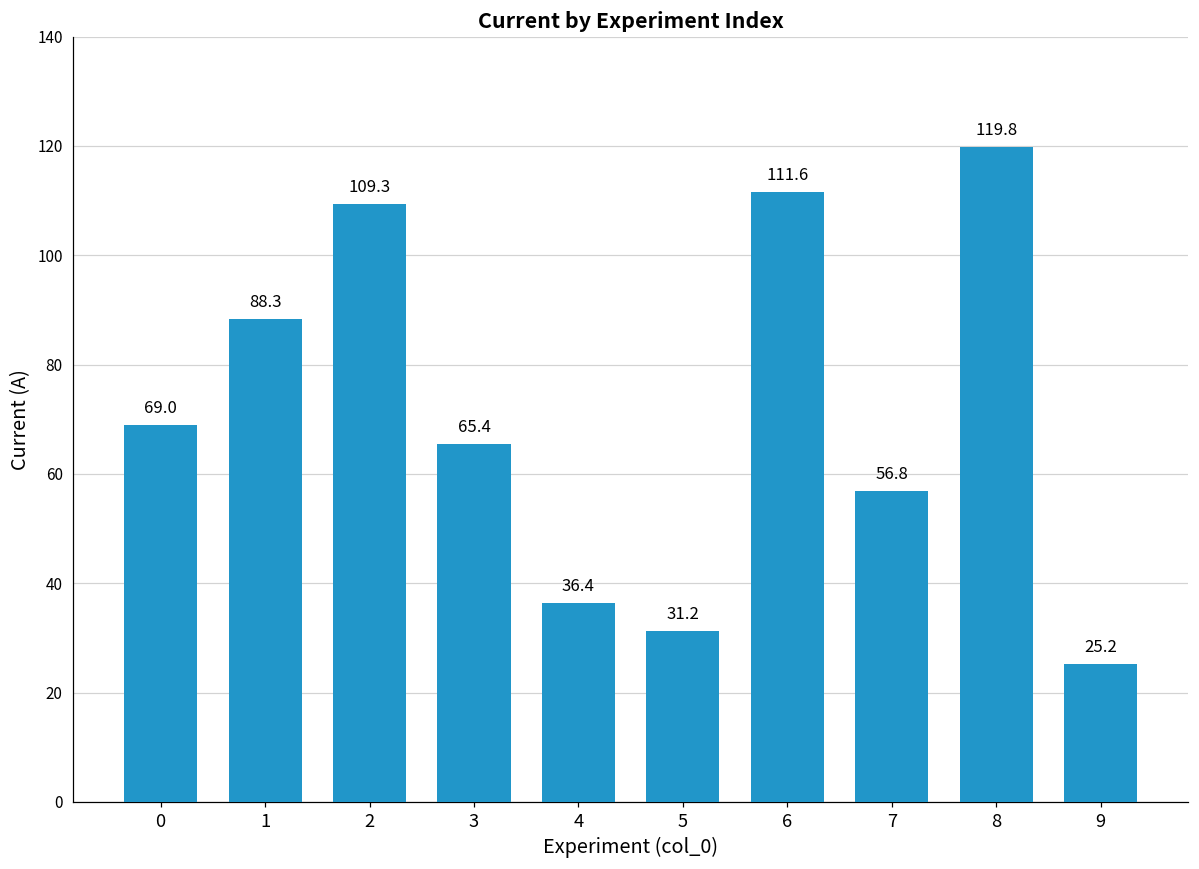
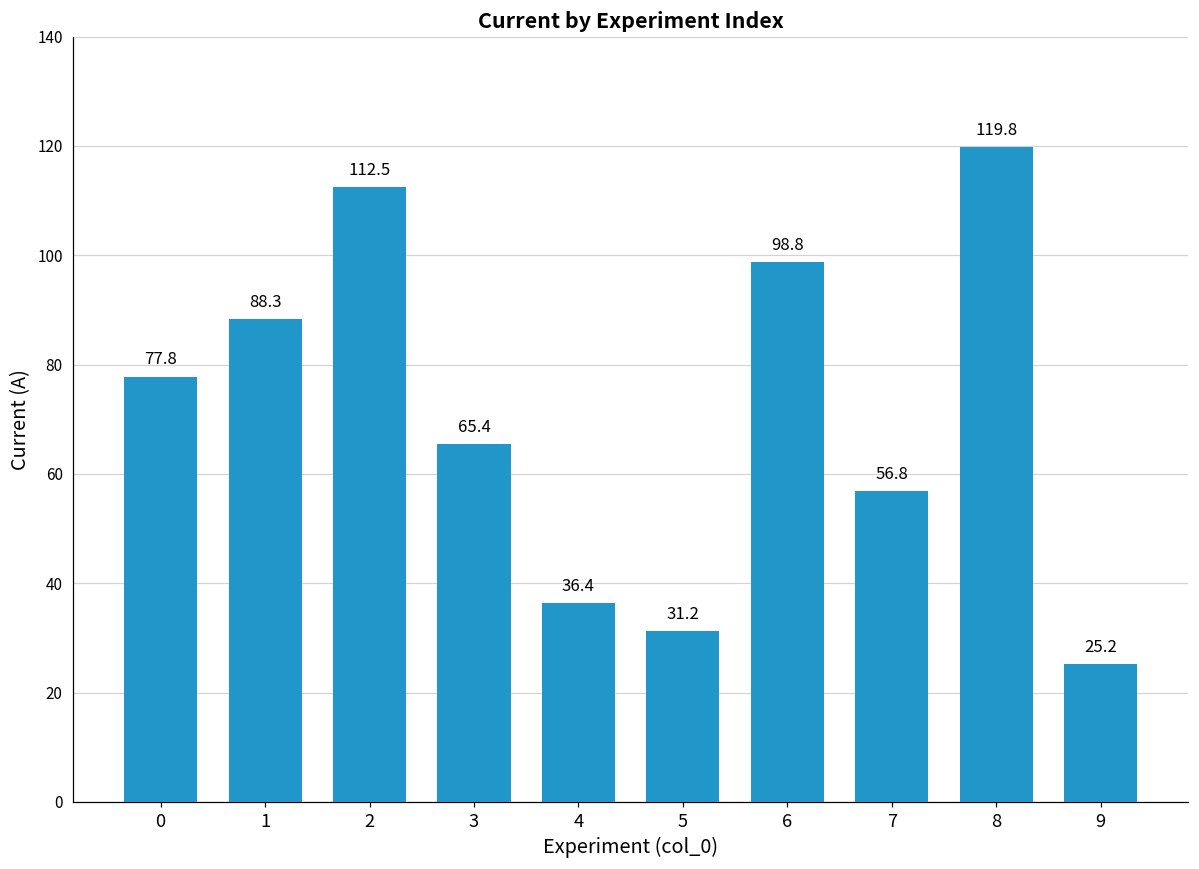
0: 69.0 -> 77.8
2: 109.3 -> 112.5
6: 111.6 -> 98.8
